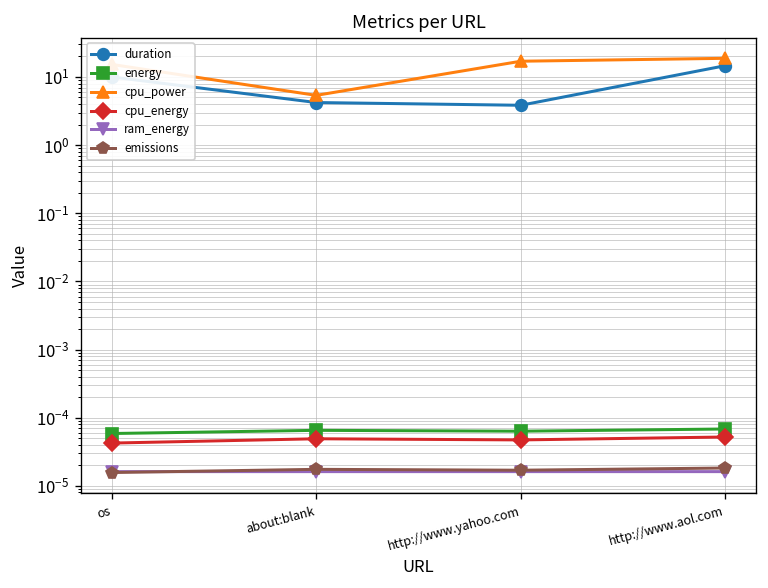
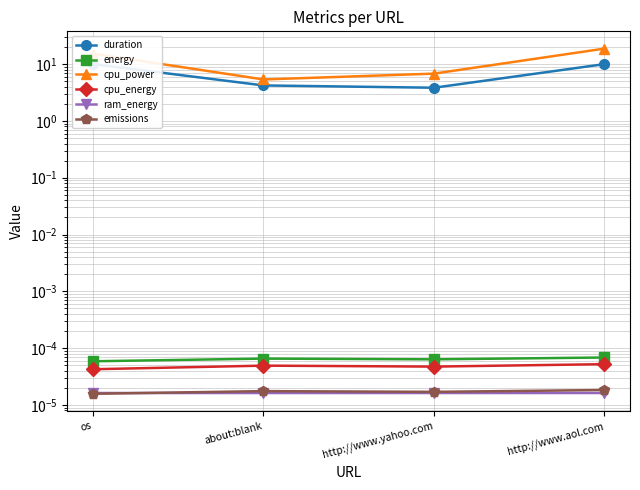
cpu_power, http://www.yahoo.com: 17 -> 7
duration, http://www.aol.com: 15 -> 10
